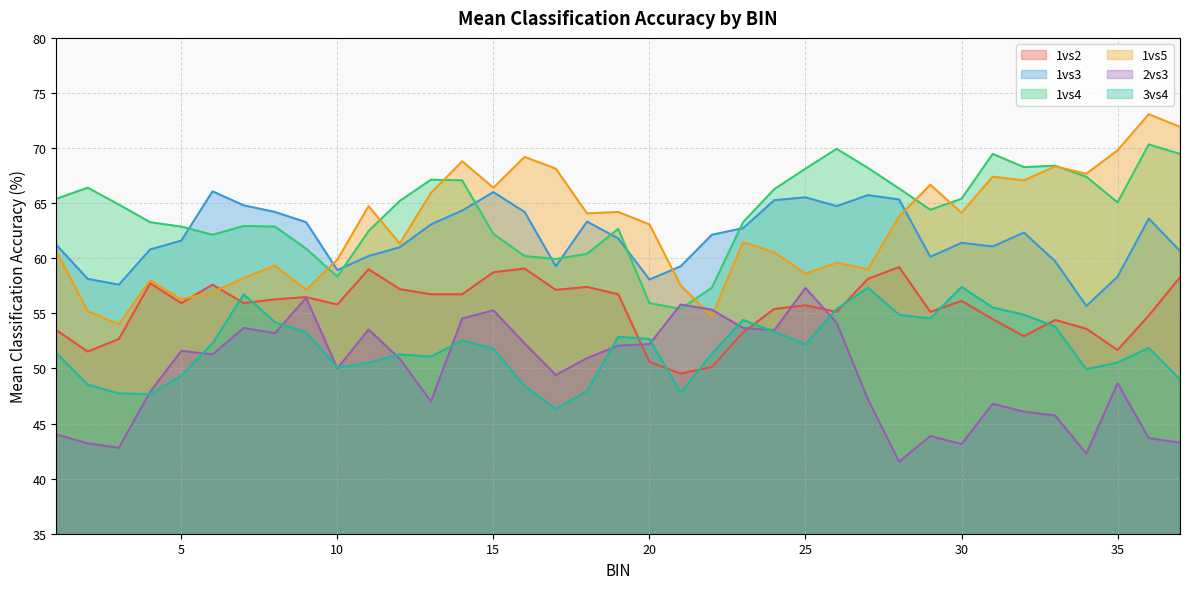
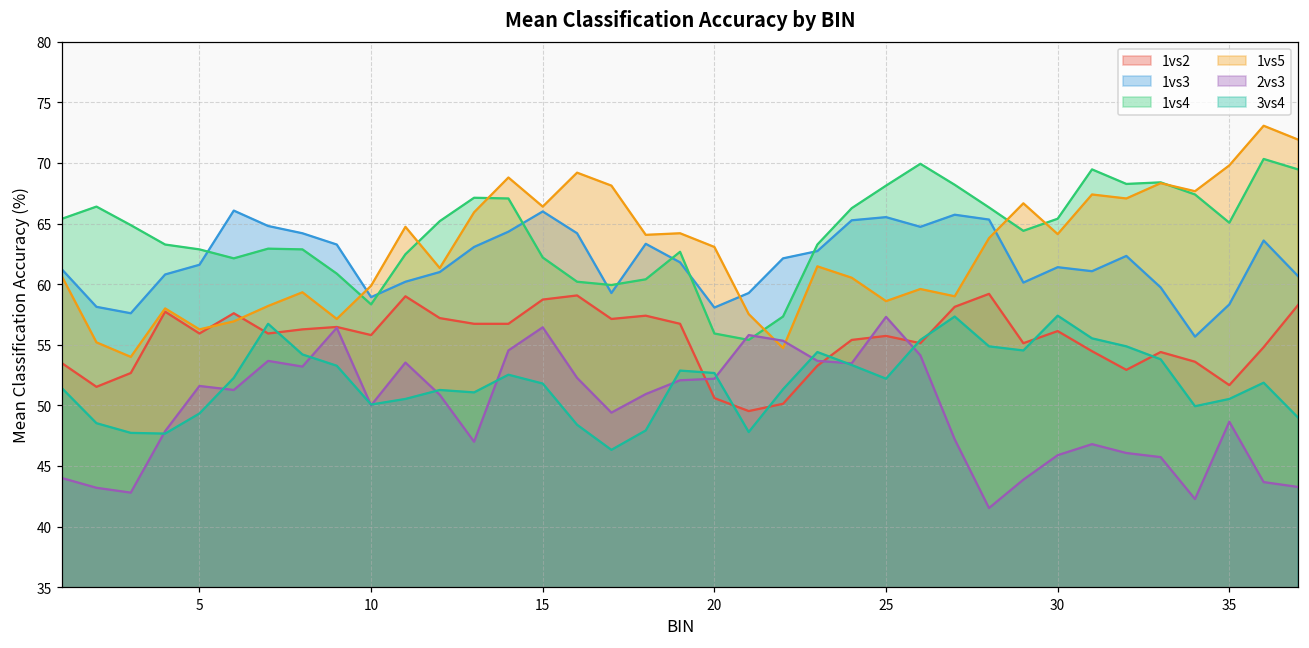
2vs3, 15: 55.3 -> 56.4
2vs3, 30: 43.1 -> 45.9
